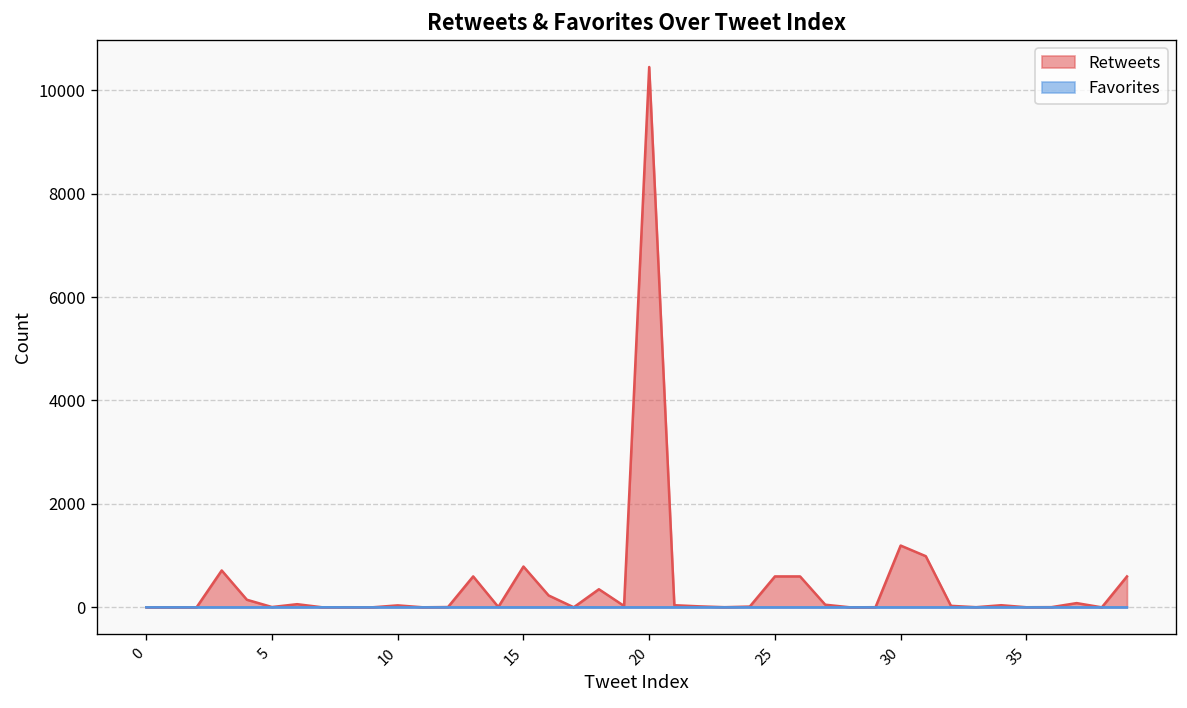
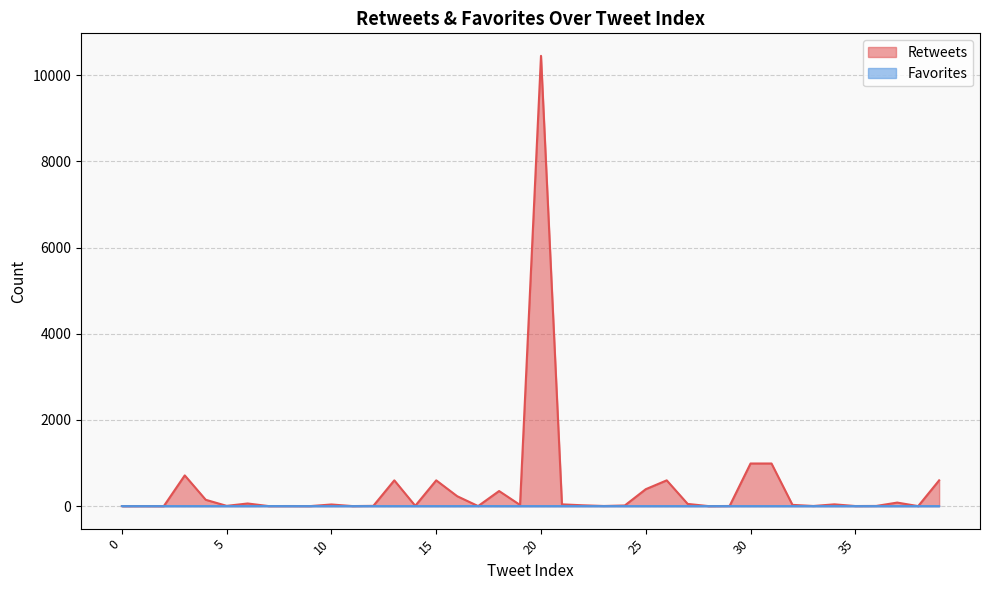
Retweets, 15: 800 -> 600
Retweets, 25: 600 -> 400
Retweets, 30: 1200 -> 1000
